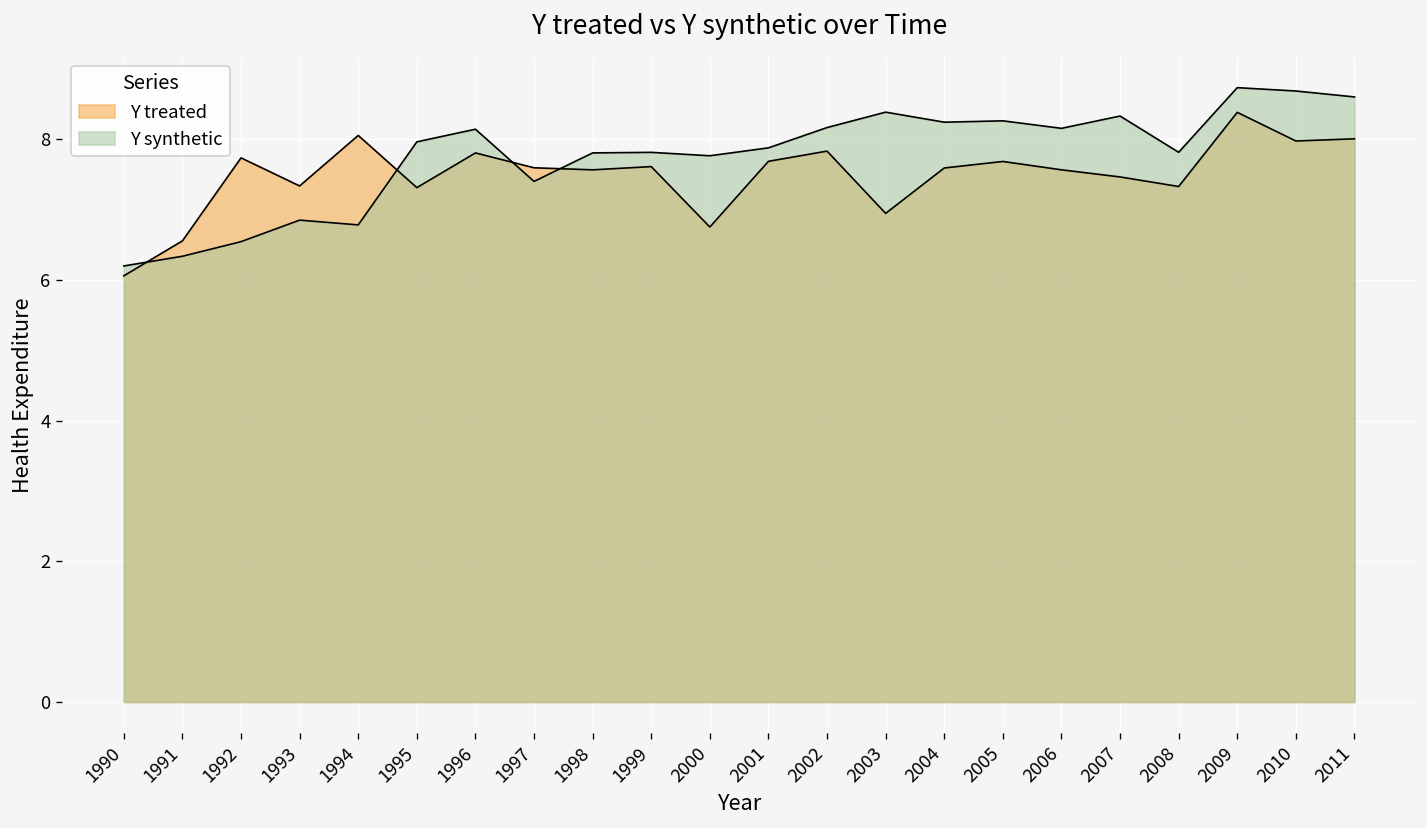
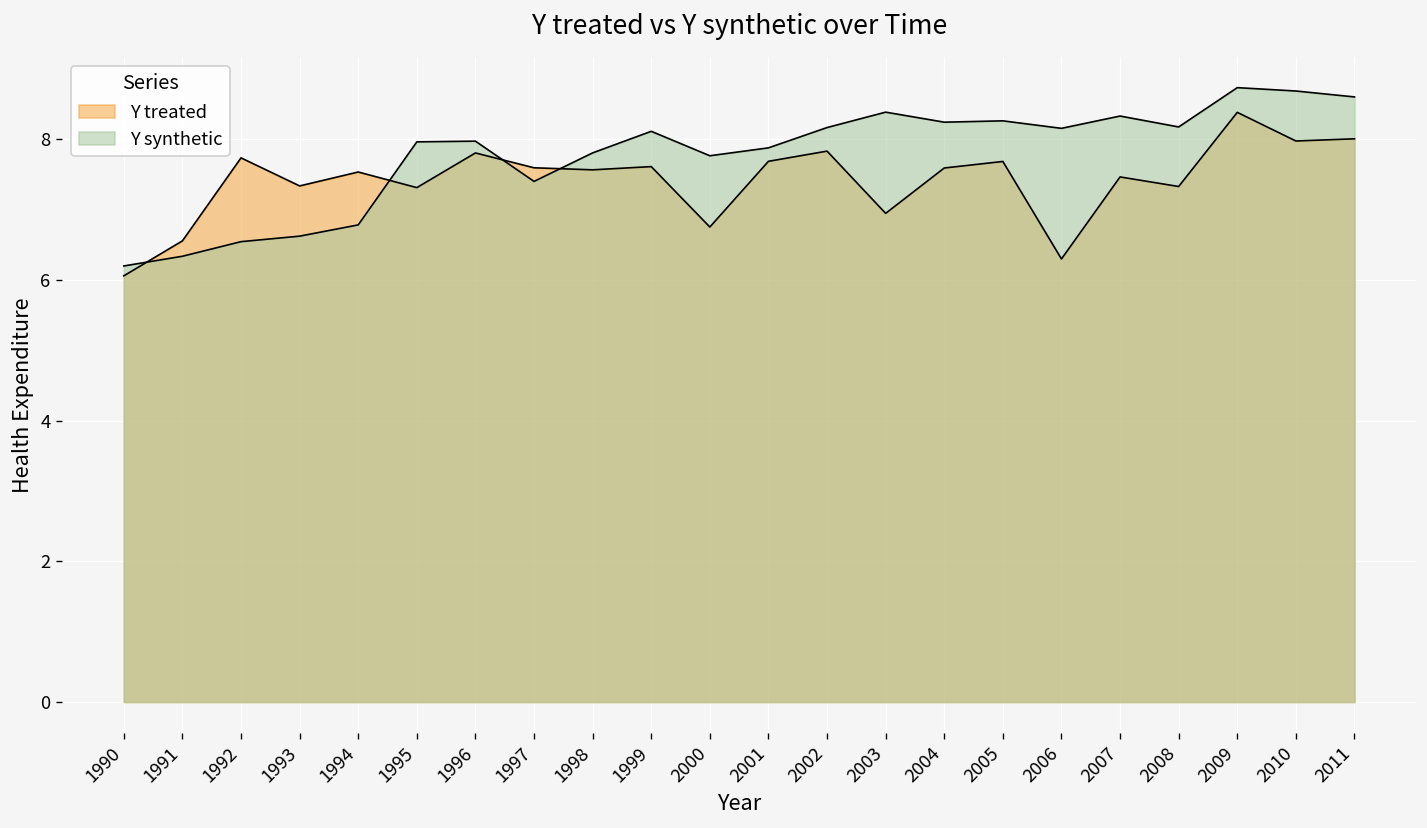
Y synthetic, 1993: 6.8 -> 6.6
Y treated, 1994: 8.1 -> 7.5
Y synthetic, 1996: 8.1 -> 8.0
Y synthetic, 1999: 7.8 -> 8.1
Y treated, 2006: 7.6 -> 6.3
Y synthetic, 2008: 7.8 -> 8.2
